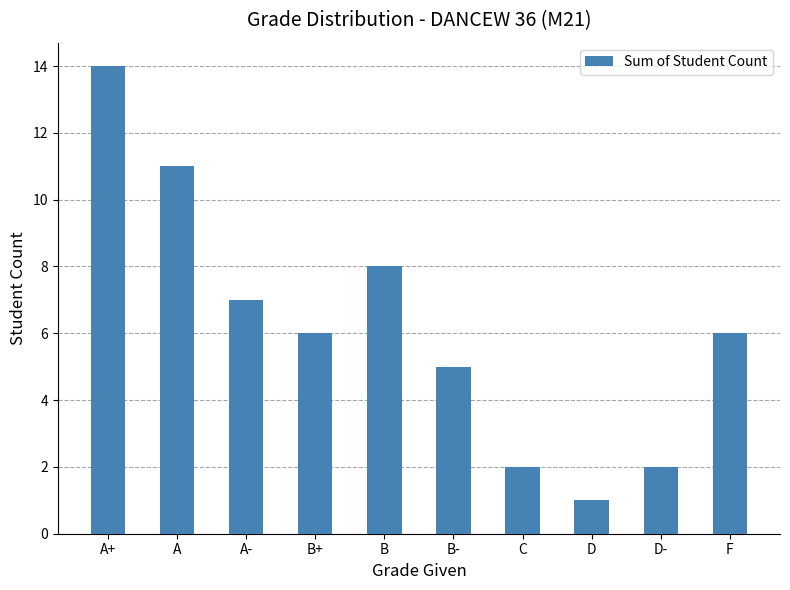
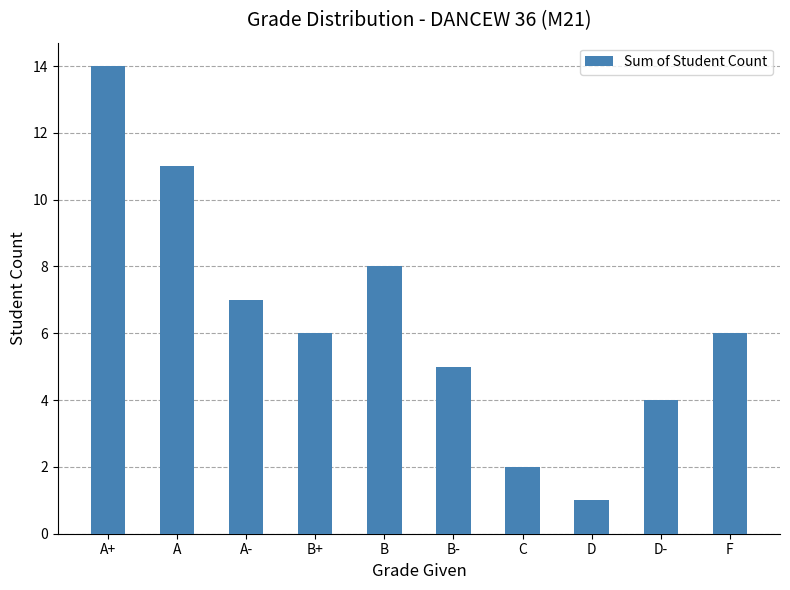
D-: 2 -> 4
